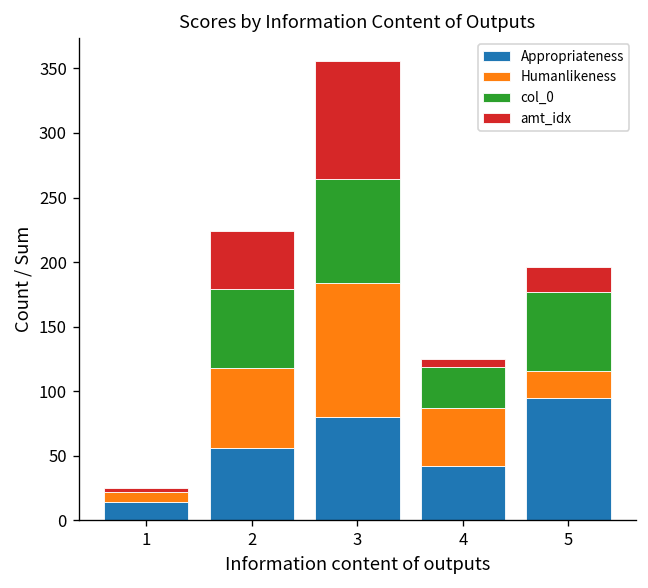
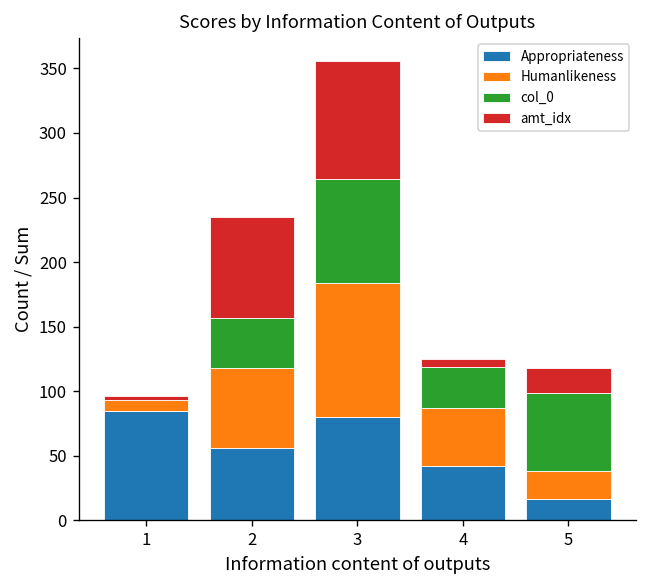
Appropriateness, 1: 14 -> 85
col_0, 2: 61 -> 39
amt_idx, 2: 45 -> 78
Appropriateness, 5: 95 -> 17
